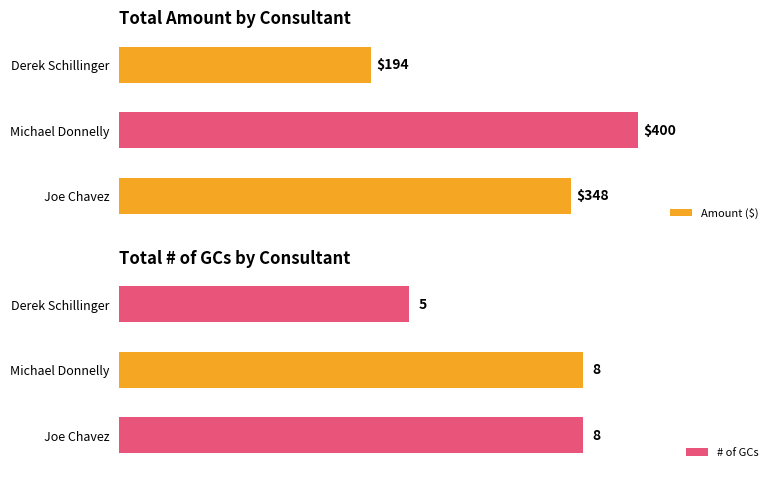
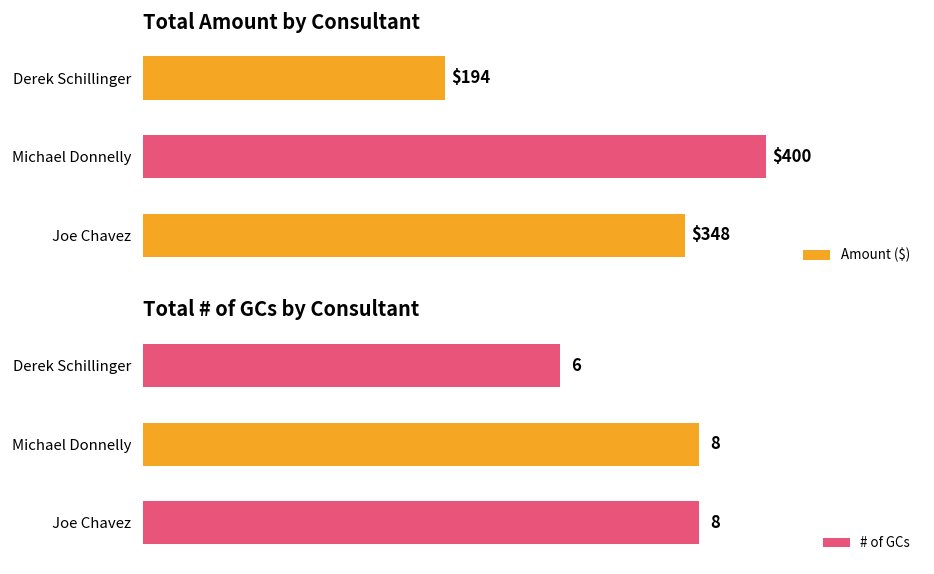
Total # of GCs by Consultant, Derek Schillinger: 5 -> 6
